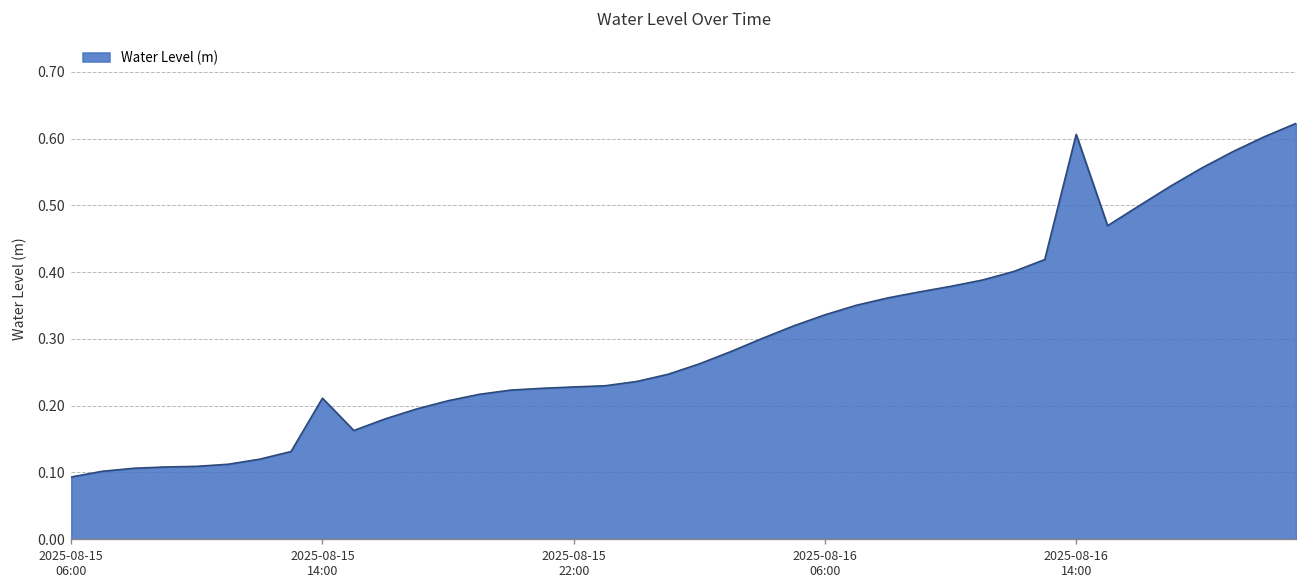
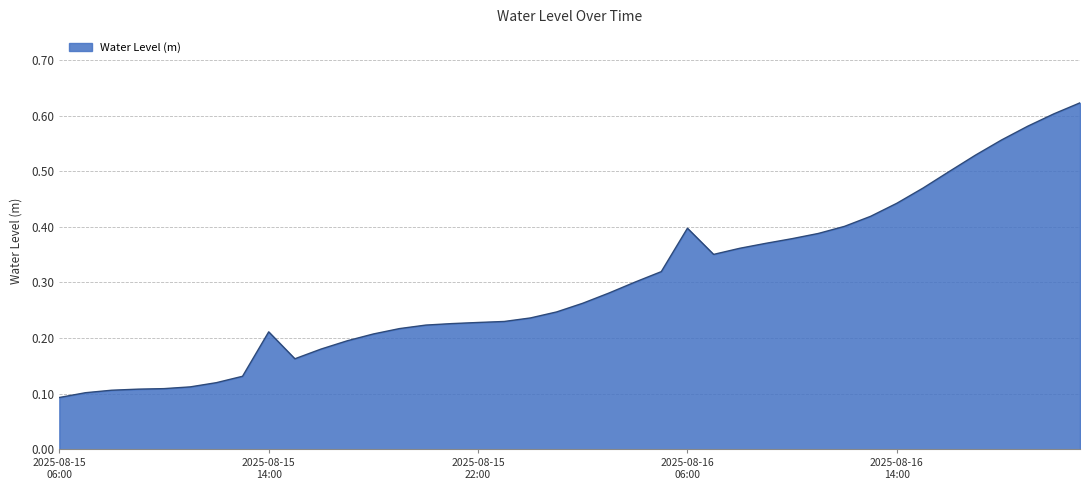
2025-08-16 06:00: 0.34 -> 0.40
2025-08-16 14:00: 0.61 -> 0.44
